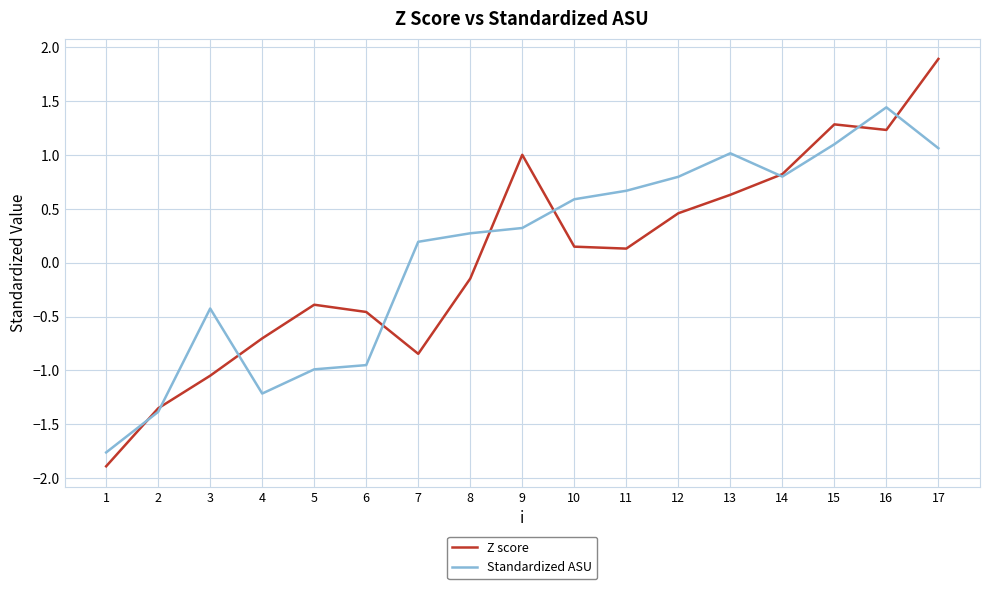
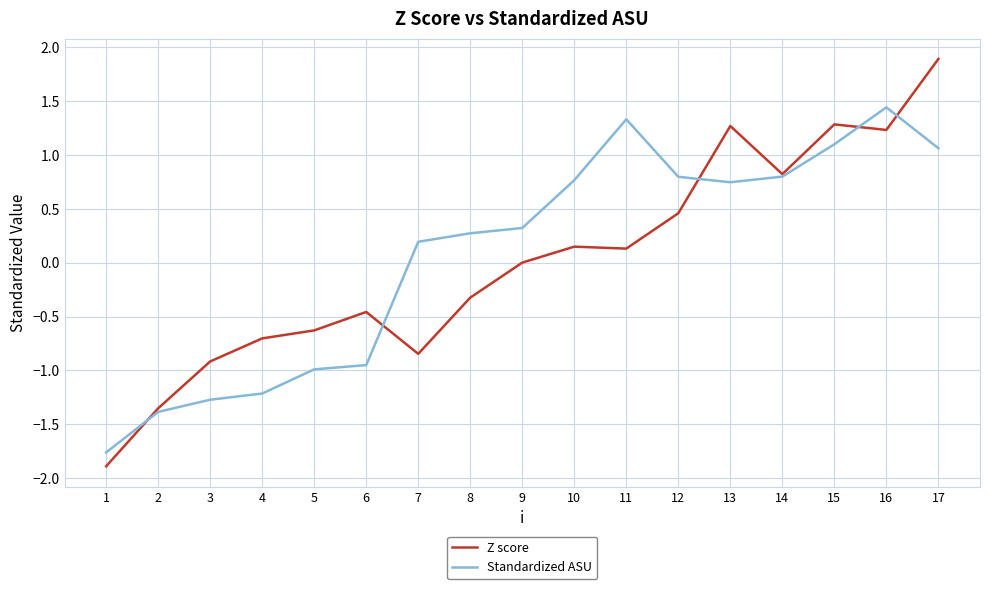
Z score, 3: -1.05 -> -0.92
Standardized ASU, 3: -0.43 -> -1.27
Z score, 5: -0.39 -> -0.63
Z score, 8: -0.15 -> -0.32
Z score, 9: 1 -> 0
Standardized ASU, 10: 0.59 -> 0.76
Standardized ASU, 11: 0.67 -> 1.33
Z score, 13: 0.63 -> 1.27
Standardized ASU, 13: 1.01 -> 0.75
